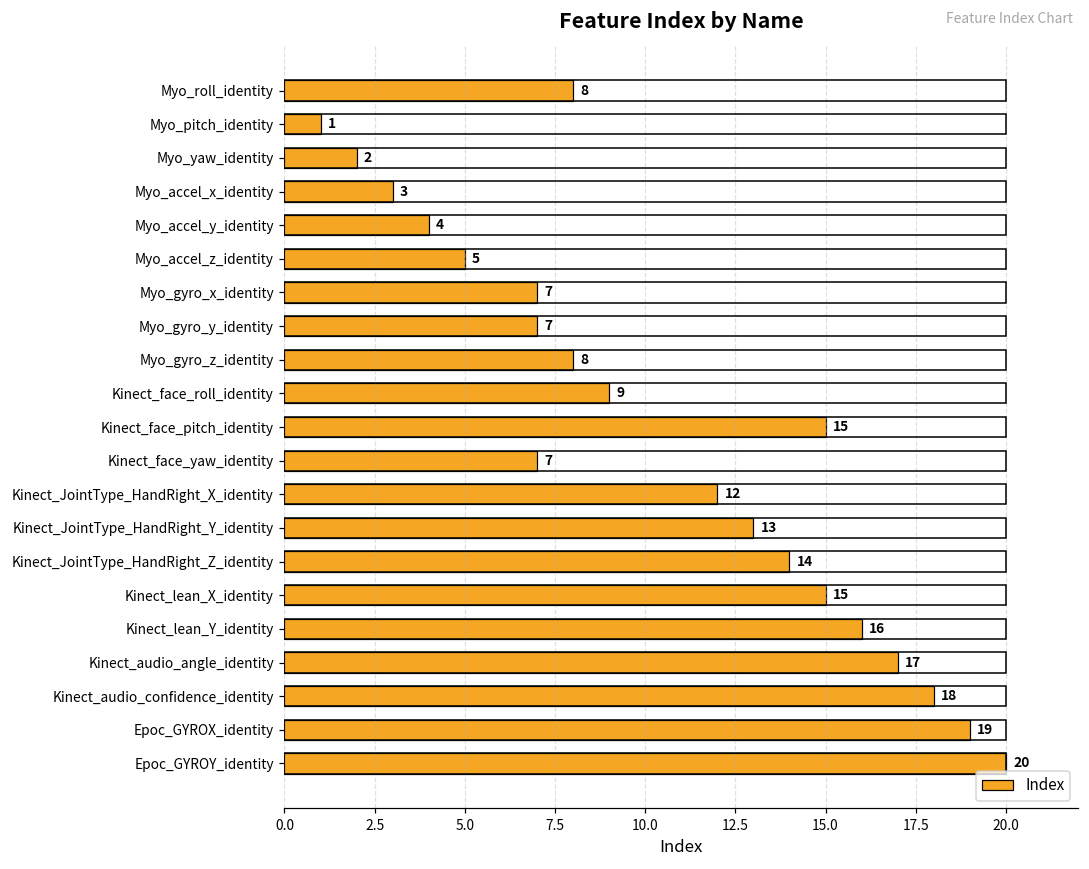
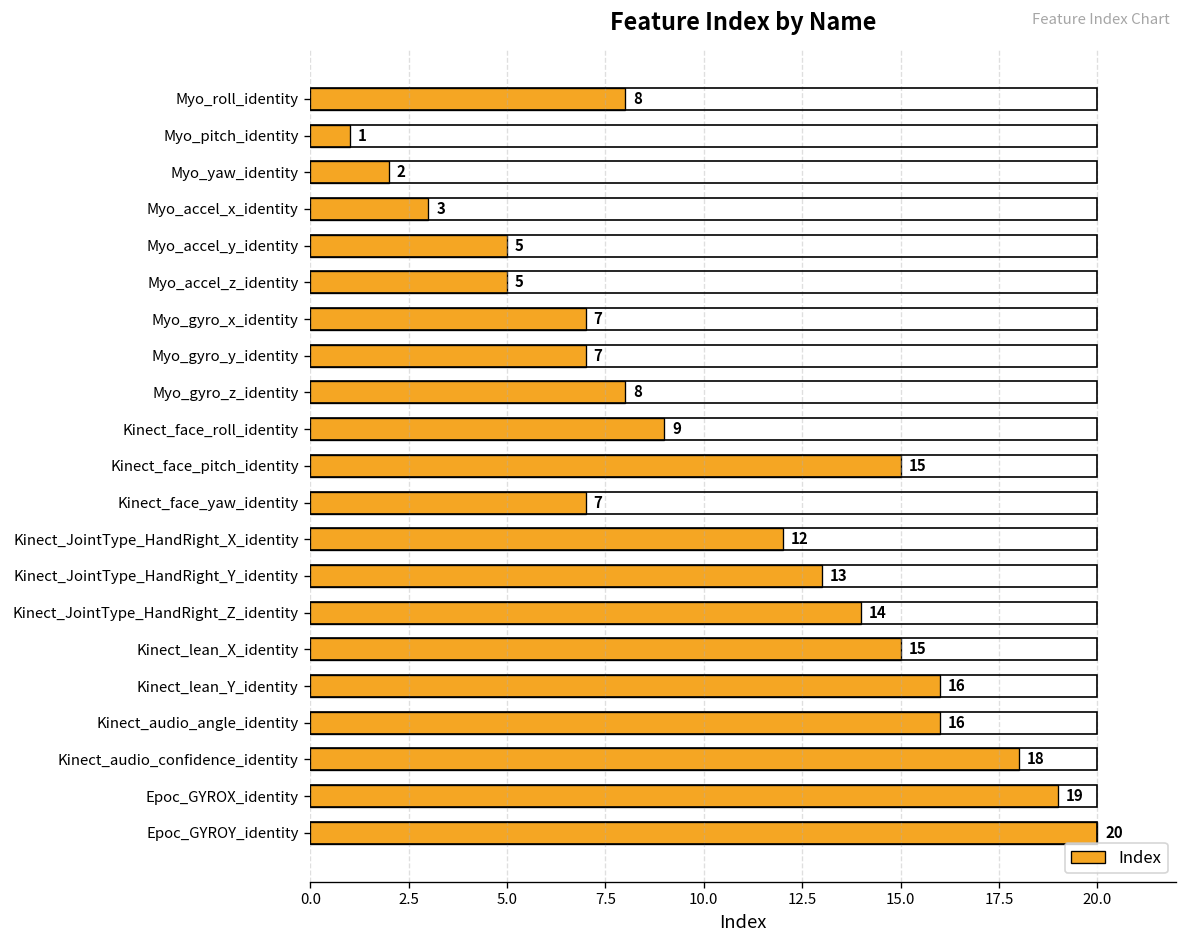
Myo_accel_y_identity: 4 -> 5
Kinect_audio_angle_identity: 17 -> 16
